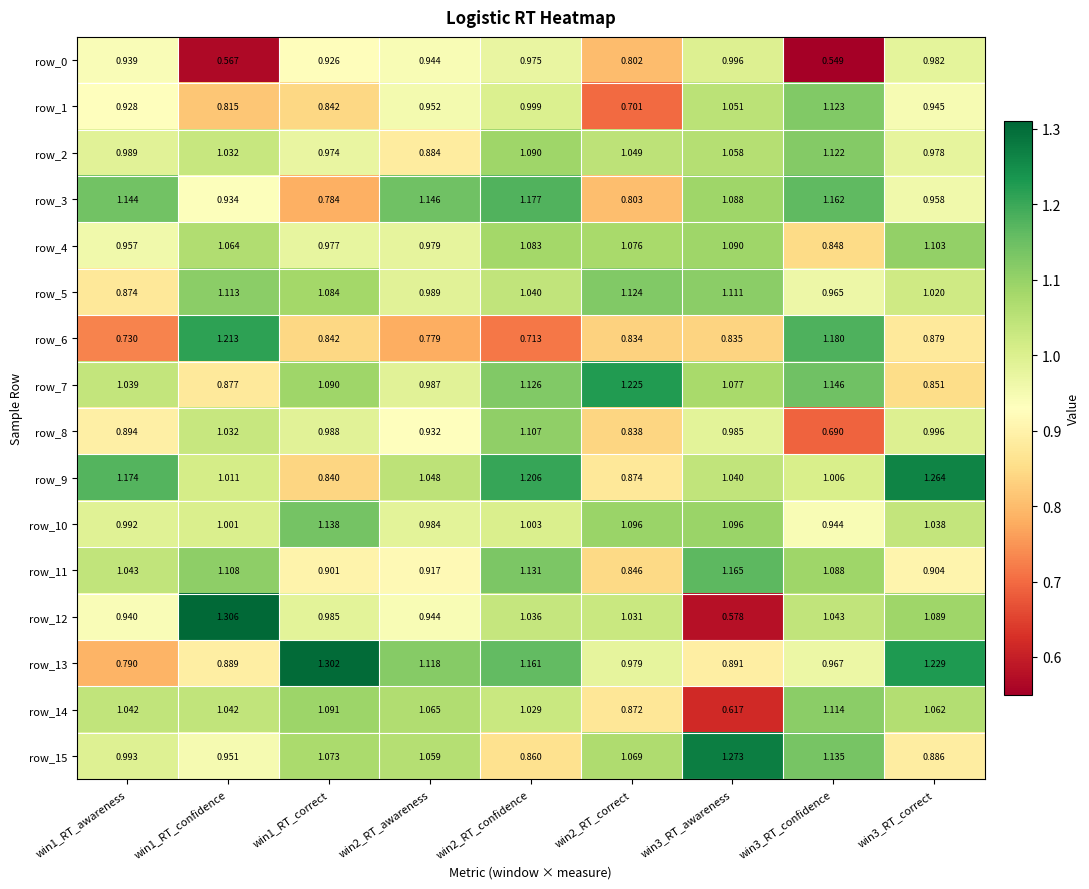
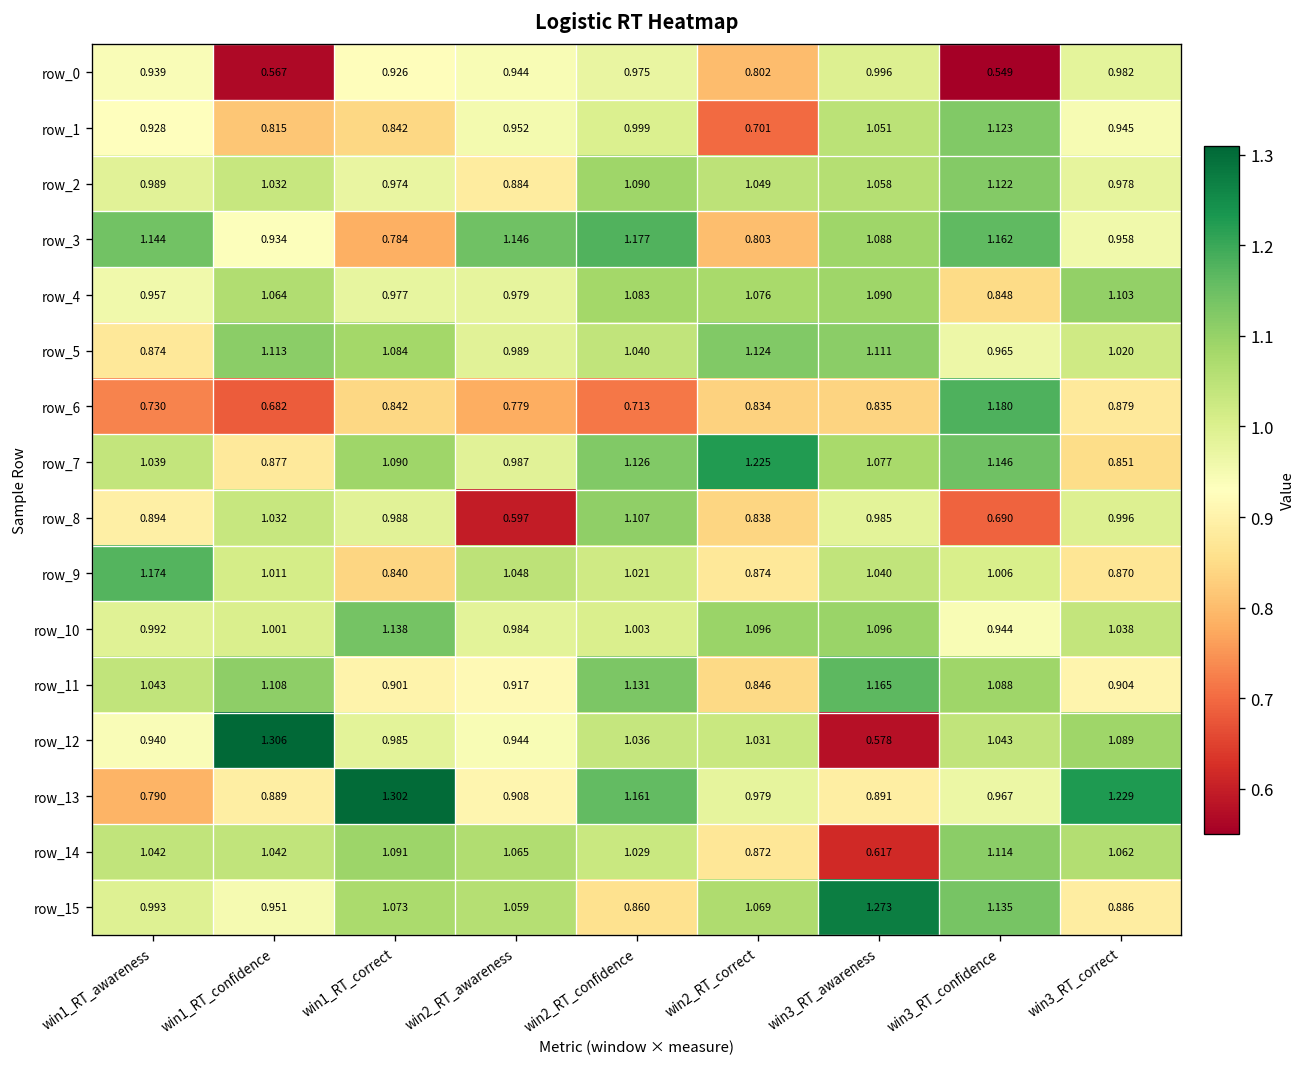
row_6, win1_RT_confidence: 1.213 -> 0.682
row_8, win2_RT_awareness: 0.932 -> 0.597
row_9, win2_RT_confidence: 1.206 -> 1.021
row_9, win3_RT_correct: 1.264 -> 0.870
row_13, win2_RT_awareness: 1.118 -> 0.908
